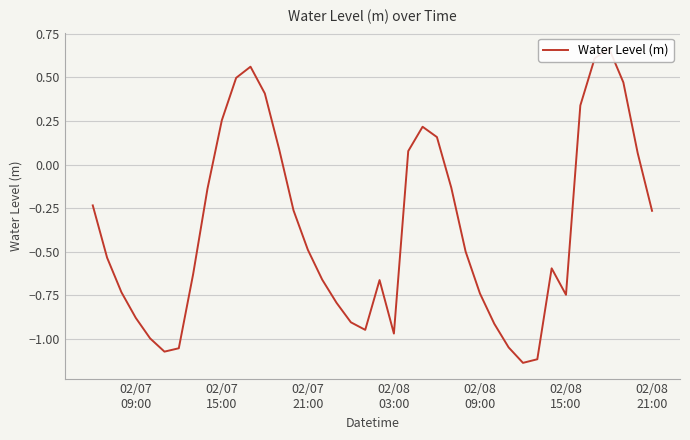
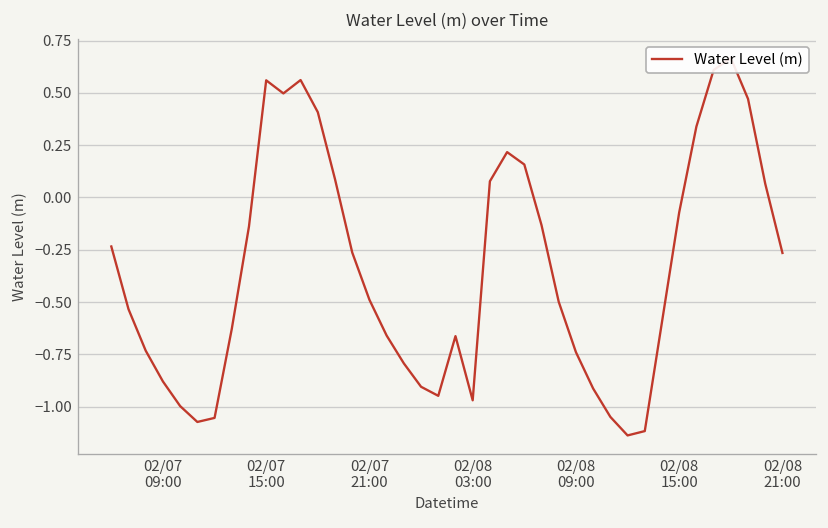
02/07 15:00: 0.25 -> 0.56
02/08 15:00: -0.75 -> -0.07
